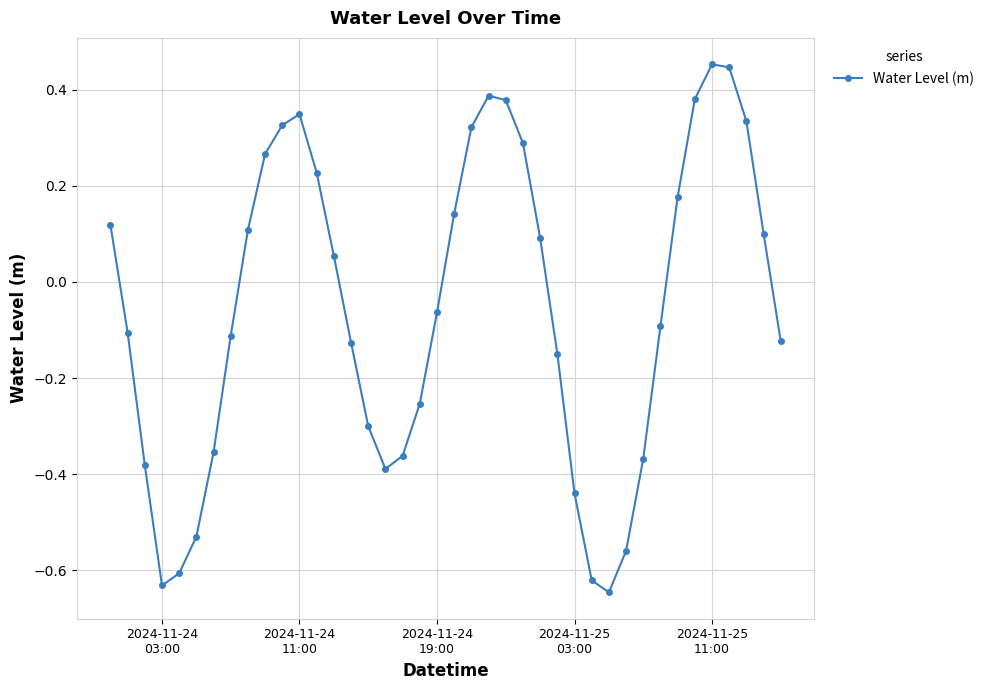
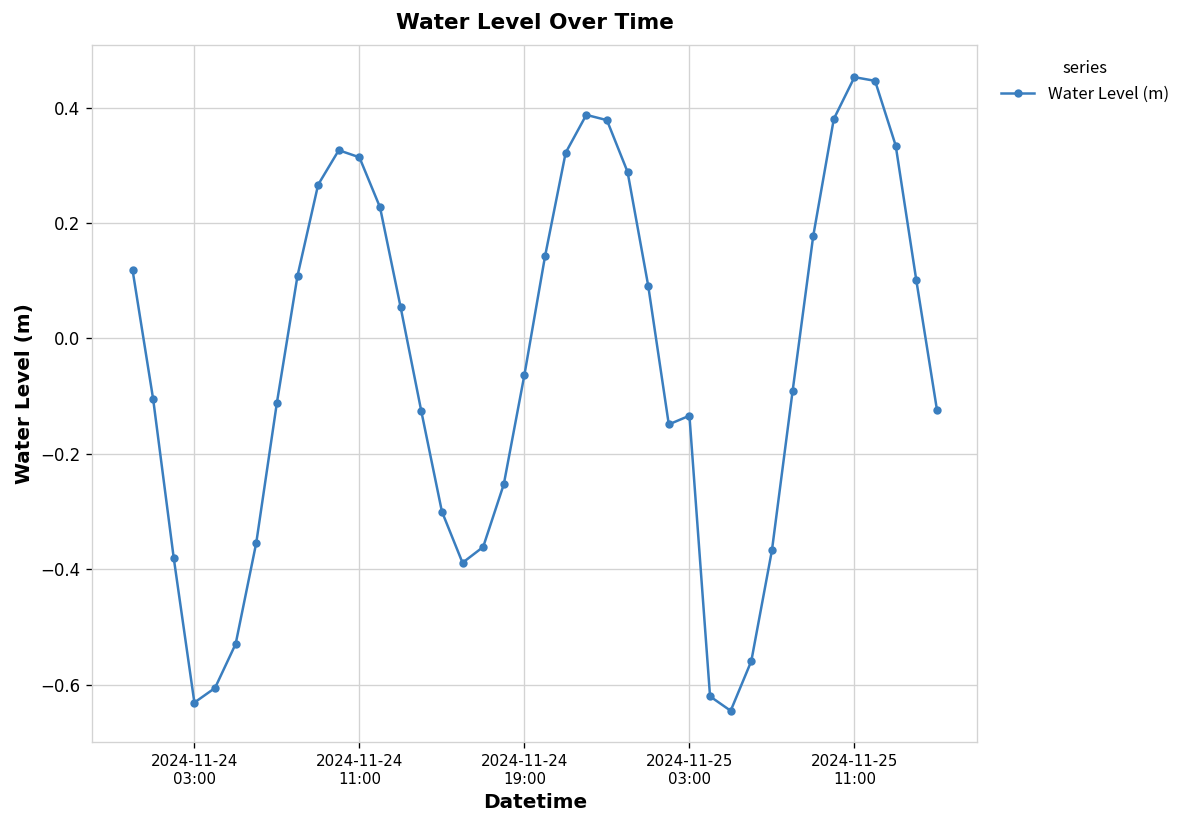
2024-11-24 11:00: 0.35 -> 0.31
2024-11-25 03:00: -0.44 -> -0.13
